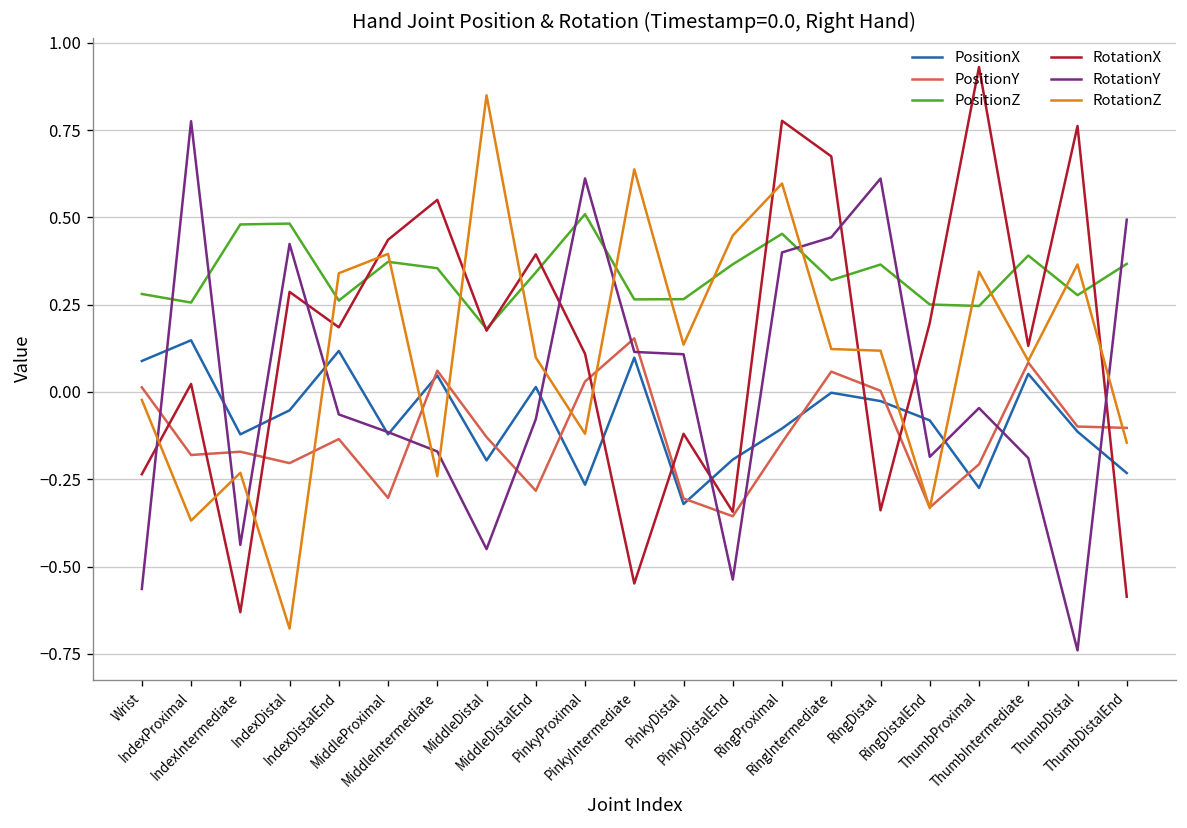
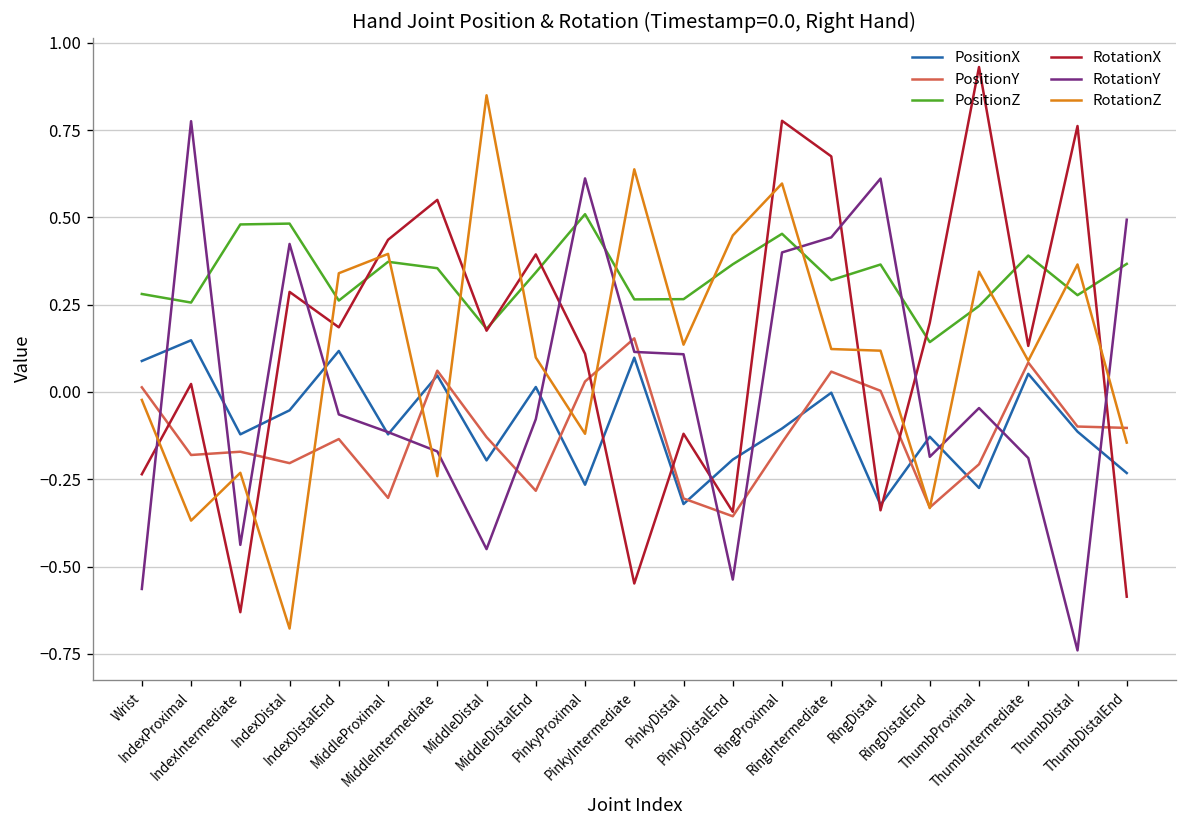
PositionX, RingDistal: -0.03 -> -0.32
PositionX, RingDistalEnd: -0.08 -> -0.13
PositionZ, RingDistalEnd: 0.25 -> 0.14
